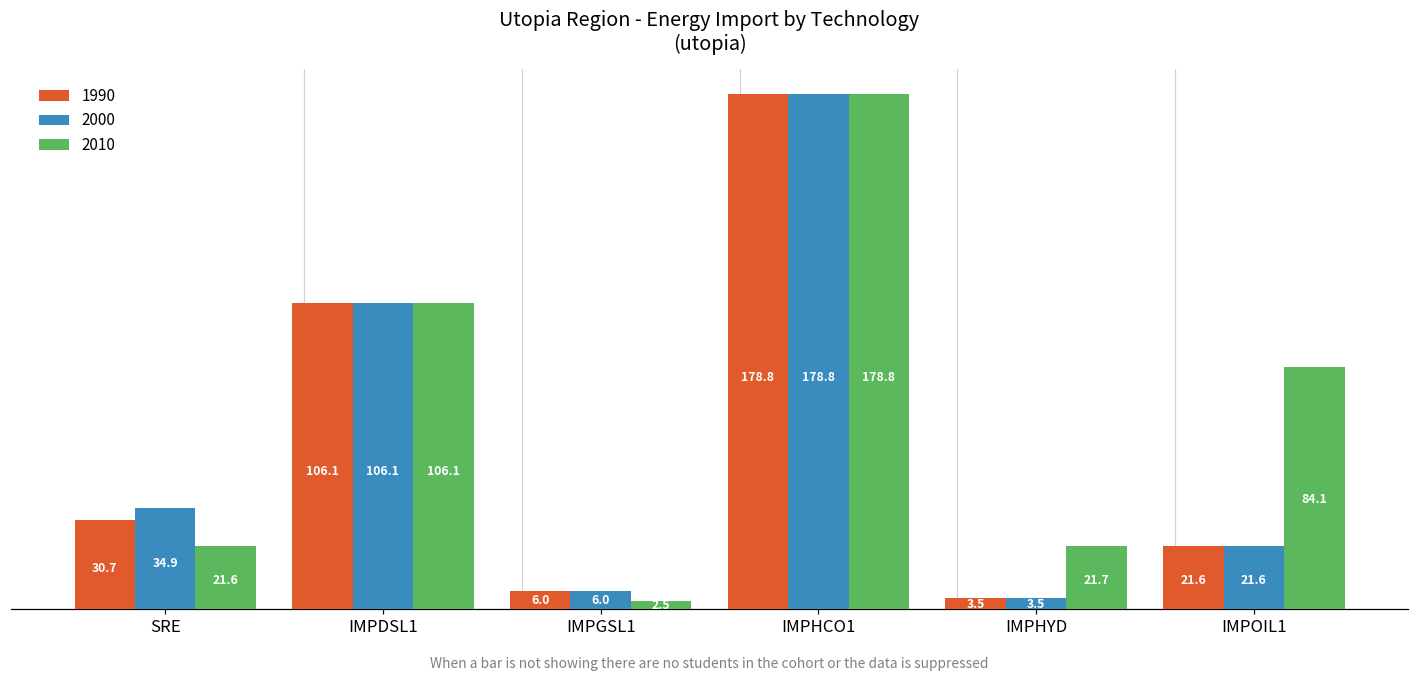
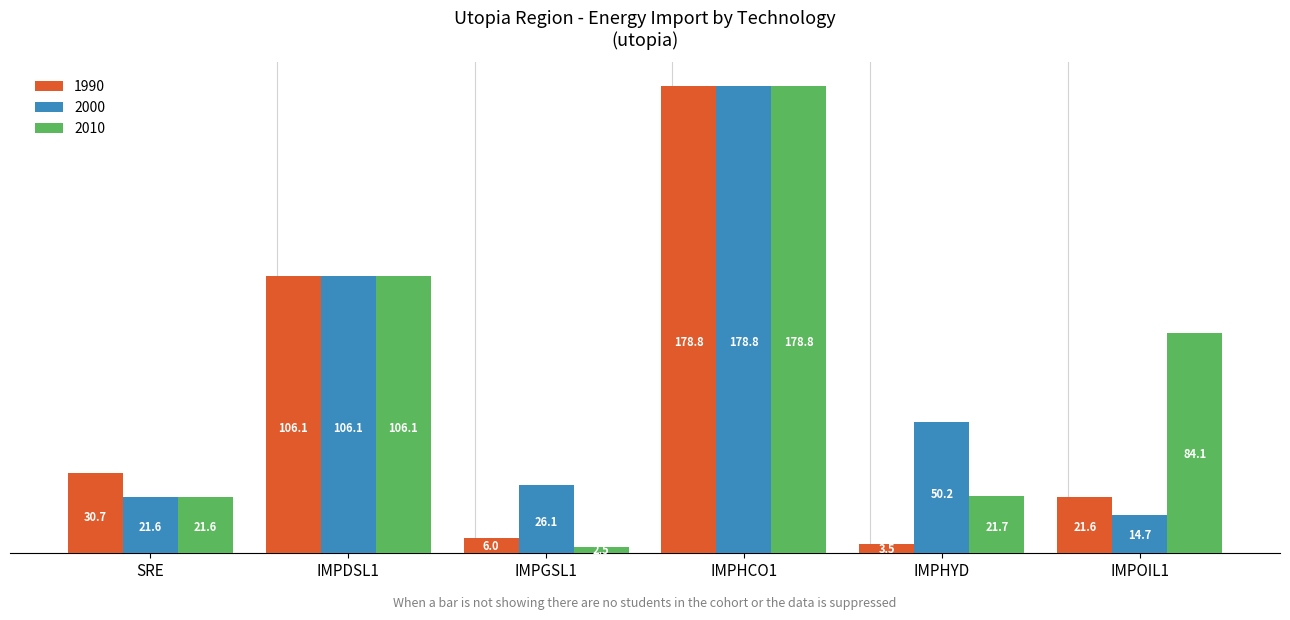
2000, SRE: 34.9 -> 21.6
2000, IMPGSL1: 6.0 -> 26.1
2000, IMPHYD: 3.5 -> 50.2
2000, IMPOIL1: 21.6 -> 14.7
